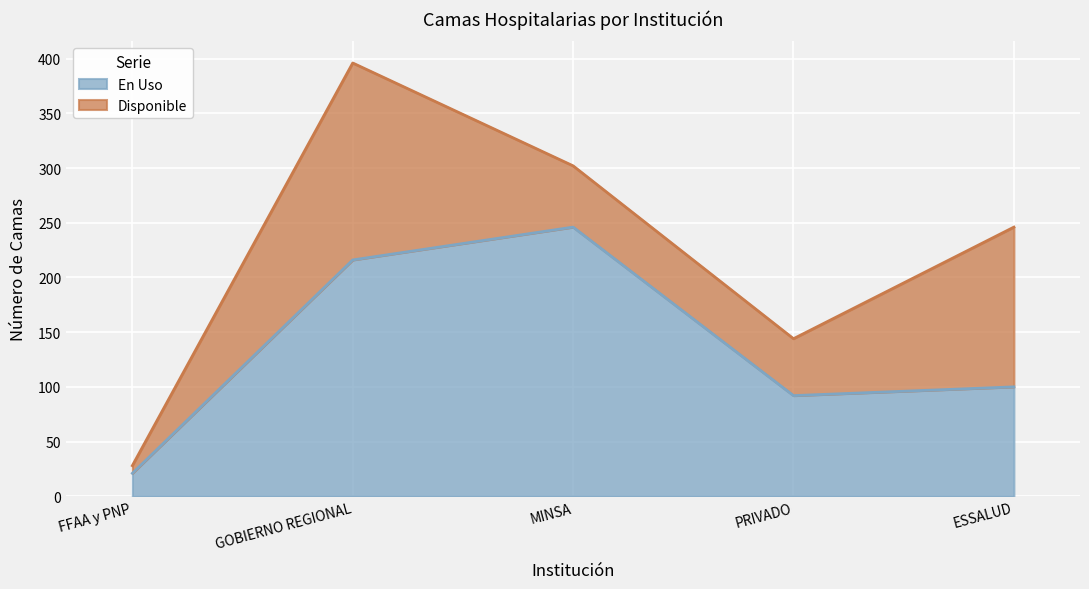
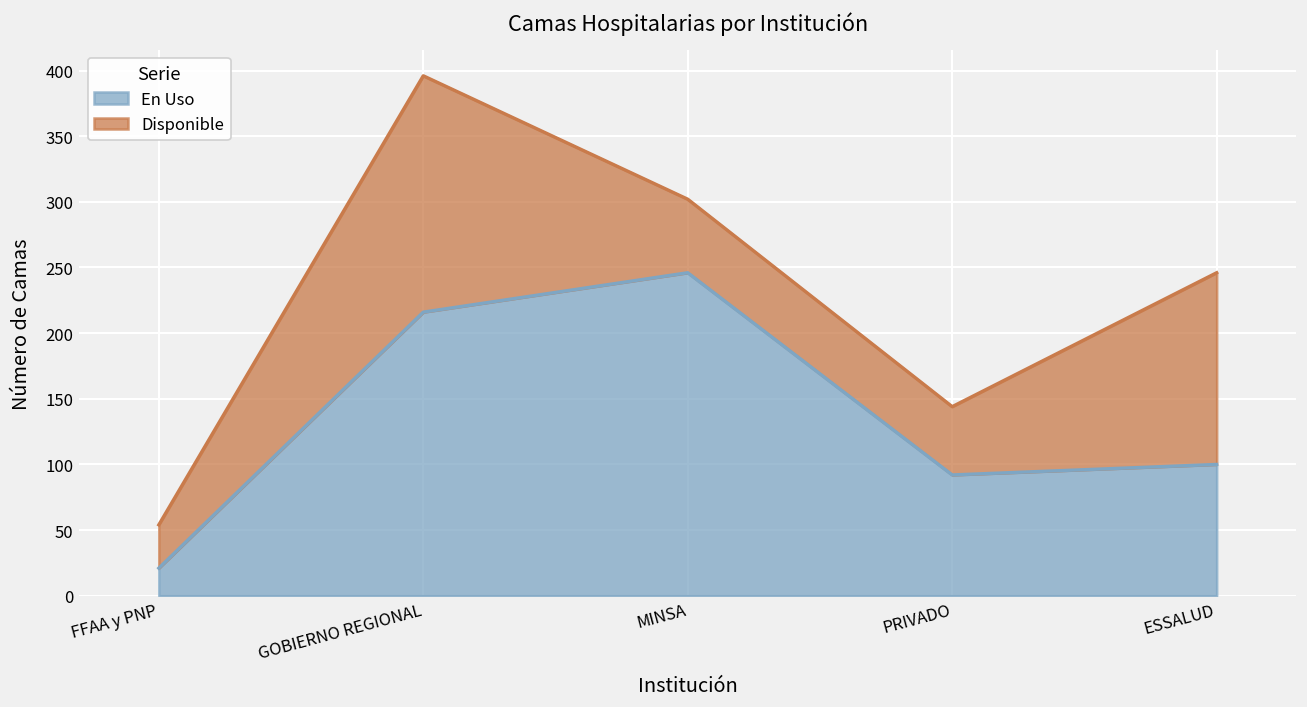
Disponible, FFAA y PNP: 7 -> 33
